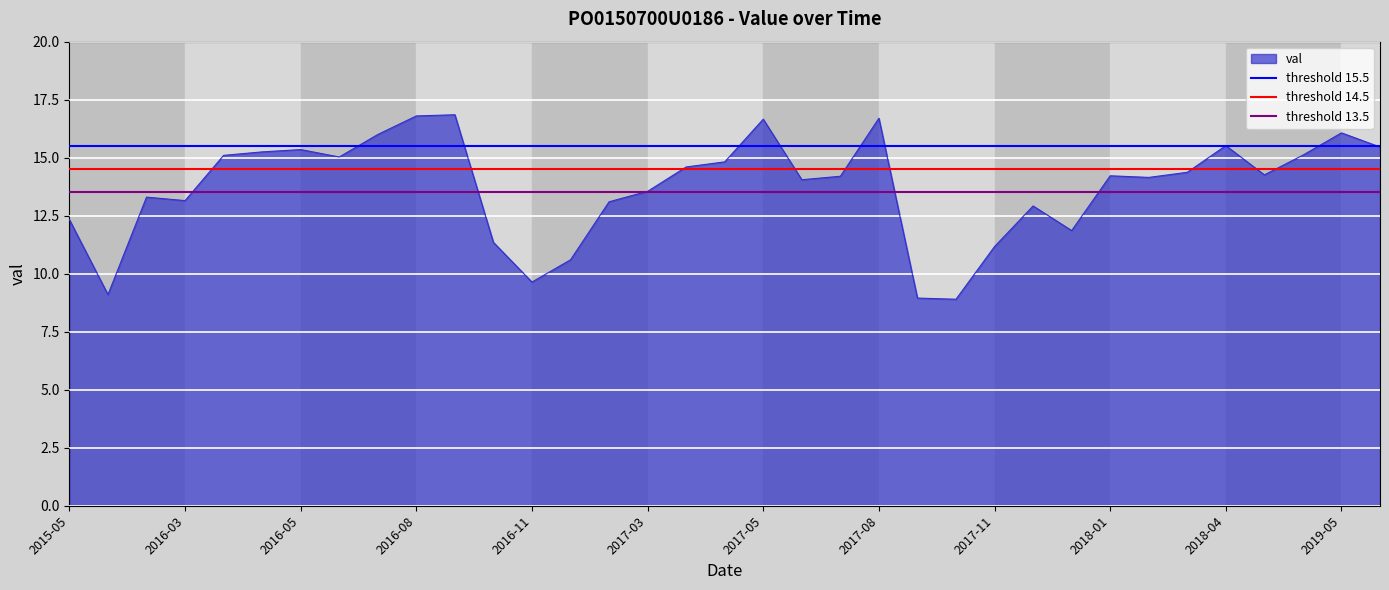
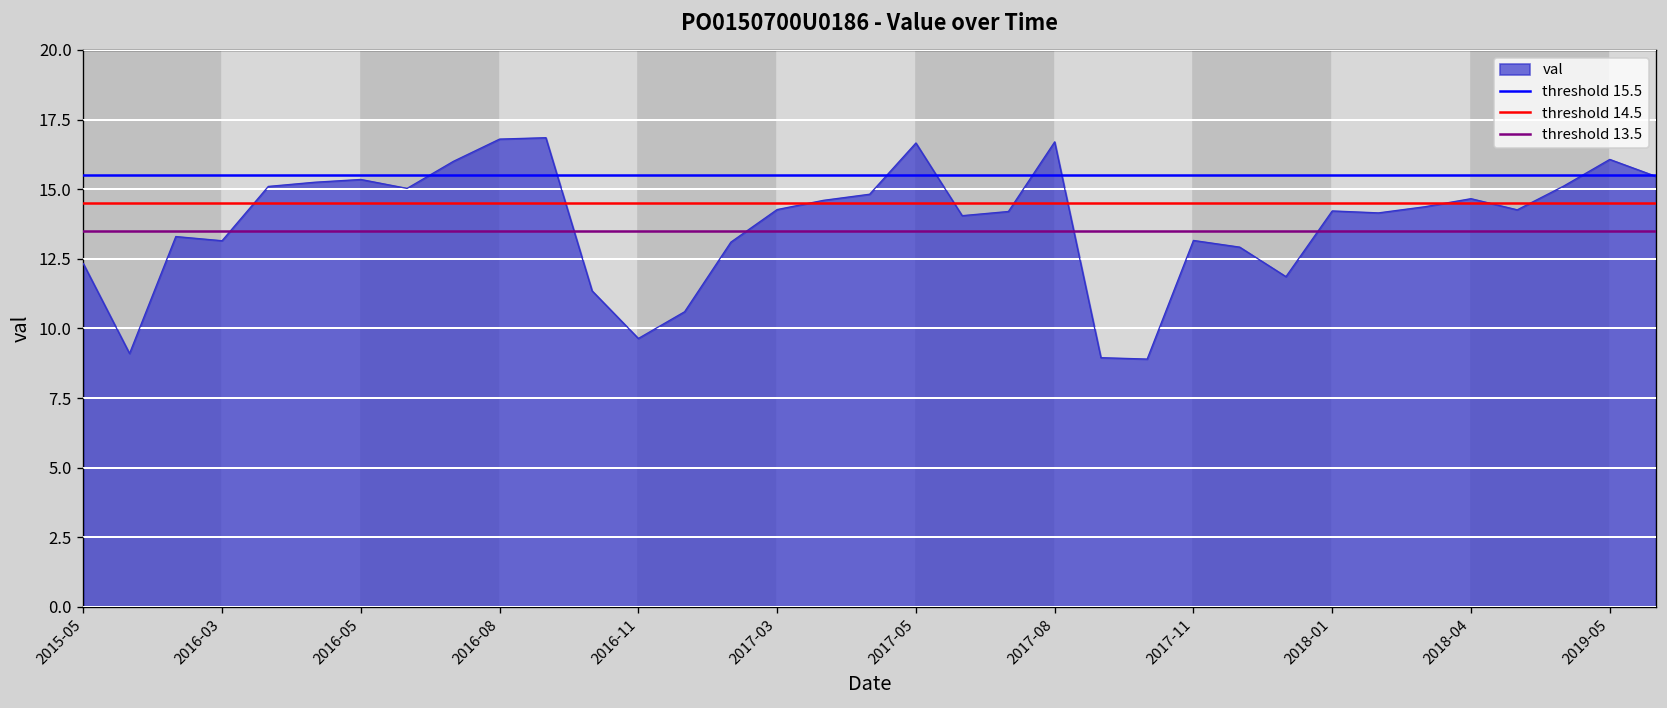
2017-03: 13.6 -> 14.3
2017-11: 11.2 -> 13.2
2018-04: 15.5 -> 14.7
